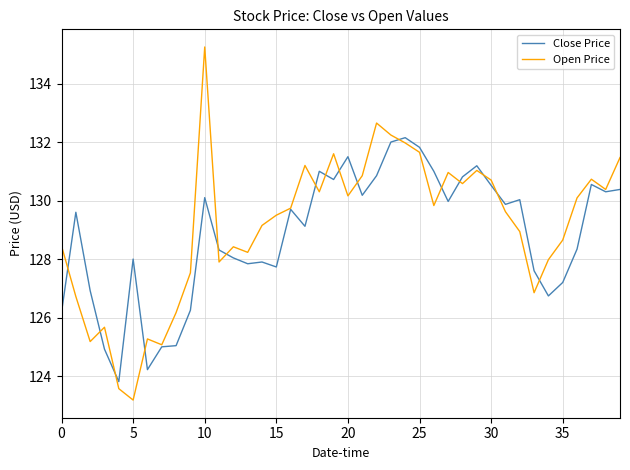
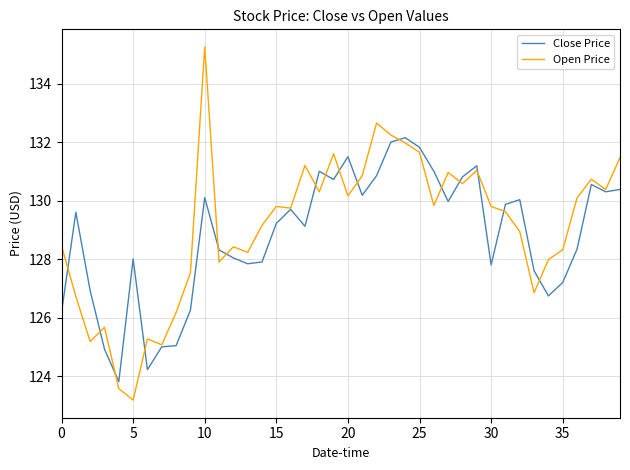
Close Price, 15: 127.7 -> 129.2
Open Price, 15: 129.5 -> 129.8
Close Price, 30: 130.5 -> 127.8
Open Price, 30: 130.7 -> 129.8
Open Price, 35: 128.7 -> 128.3
